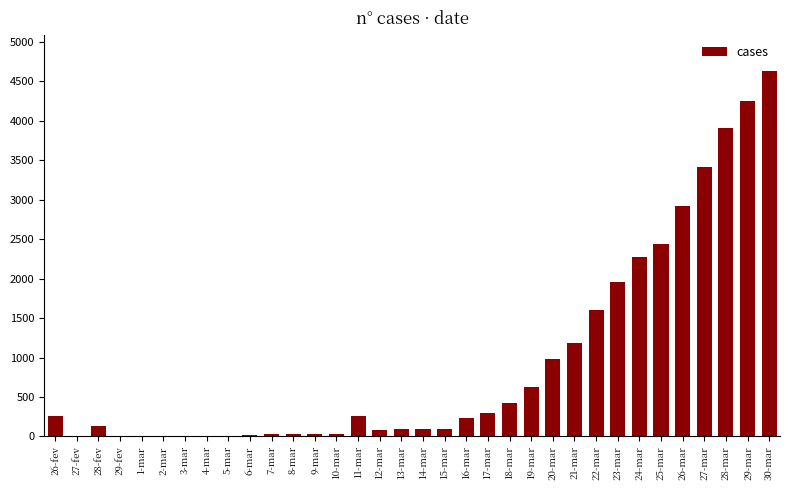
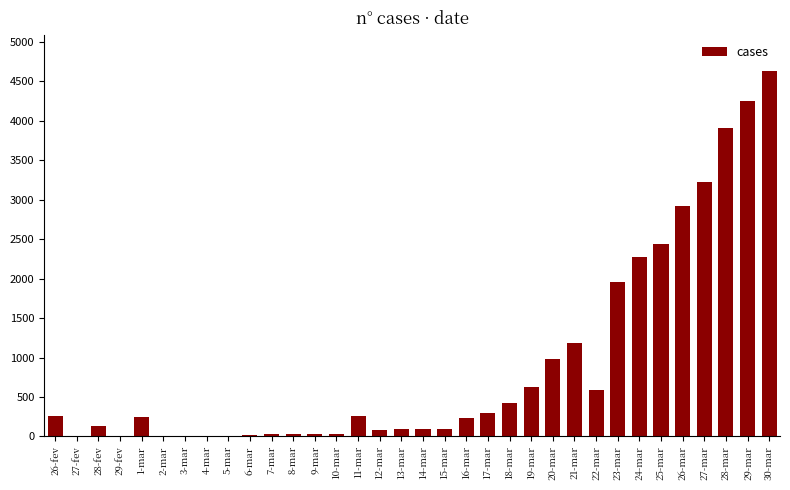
1-mar: 0 -> 300
22-mar: 1600 -> 600
27-mar: 3400 -> 3200
